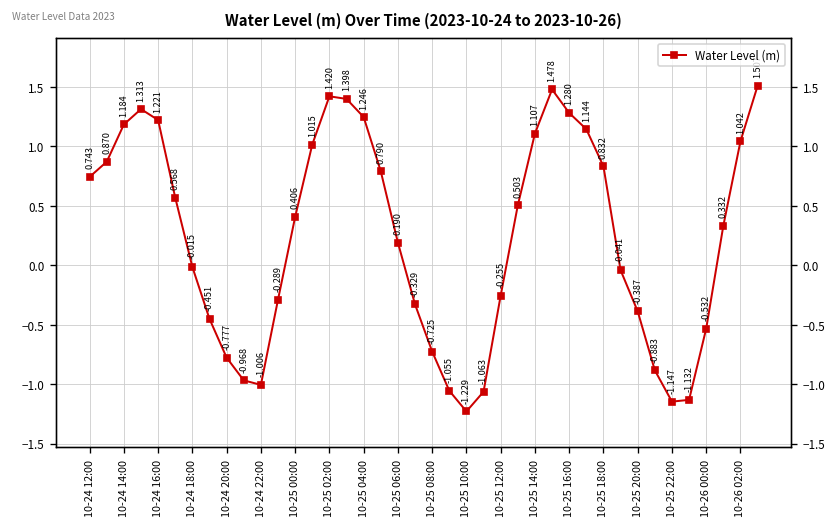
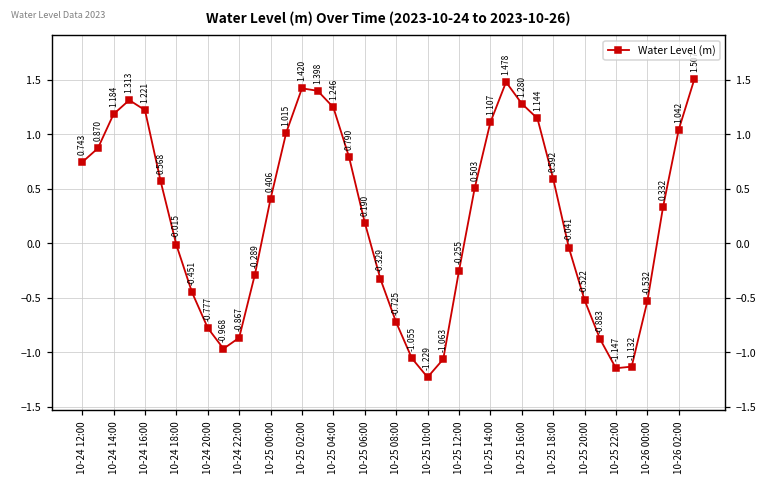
10-24 22:00: -1.006 -> -0.867
10-25 18:00: 0.832 -> 0.592
10-25 20:00: -0.387 -> -0.522
